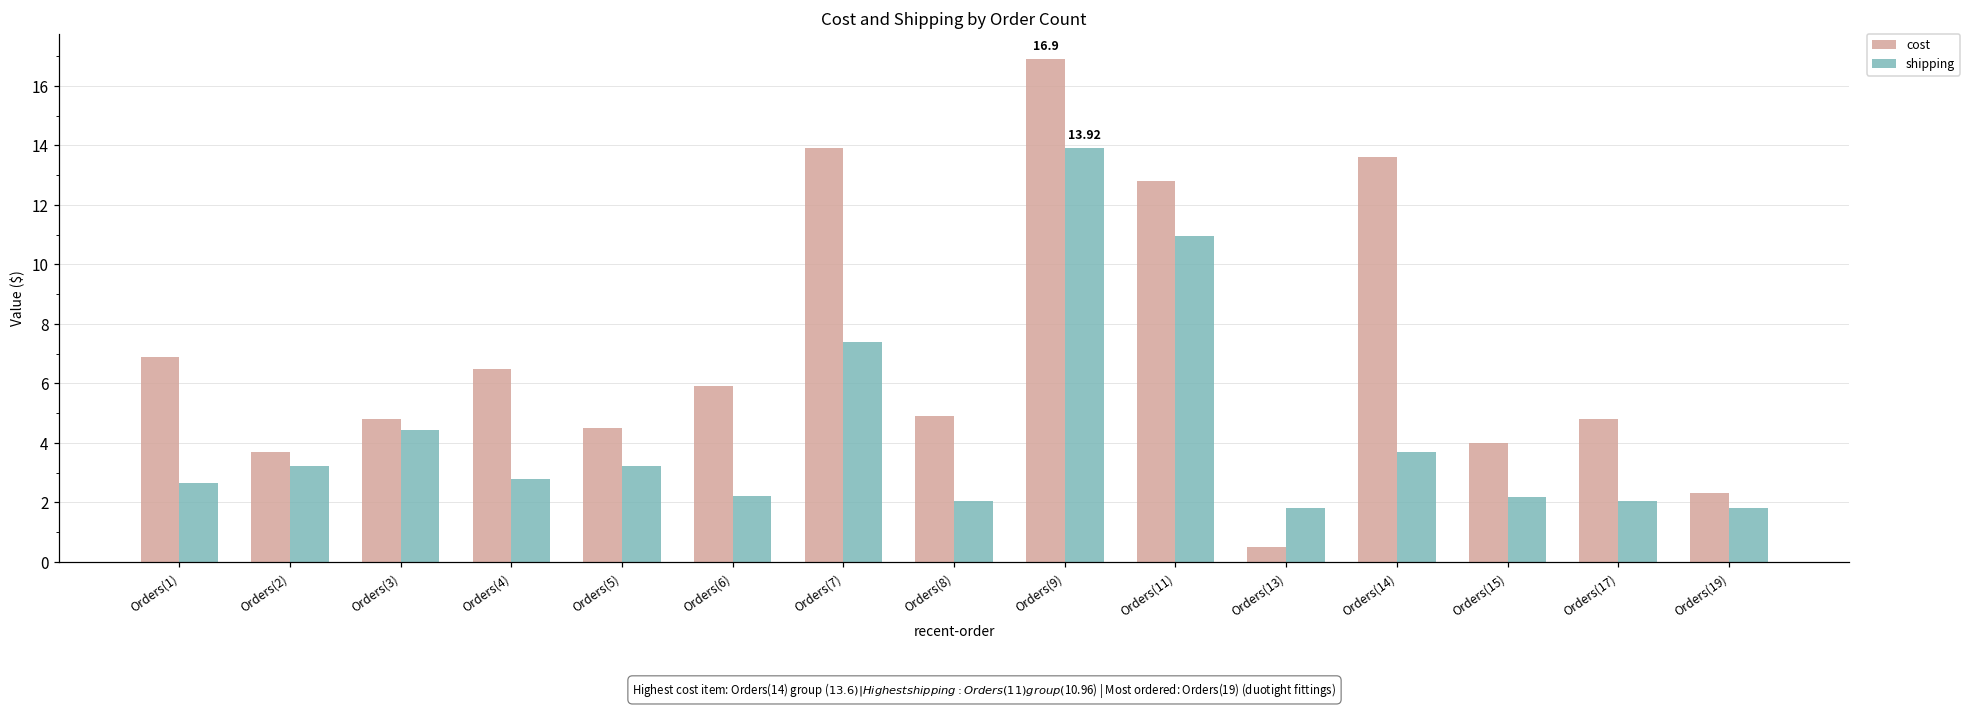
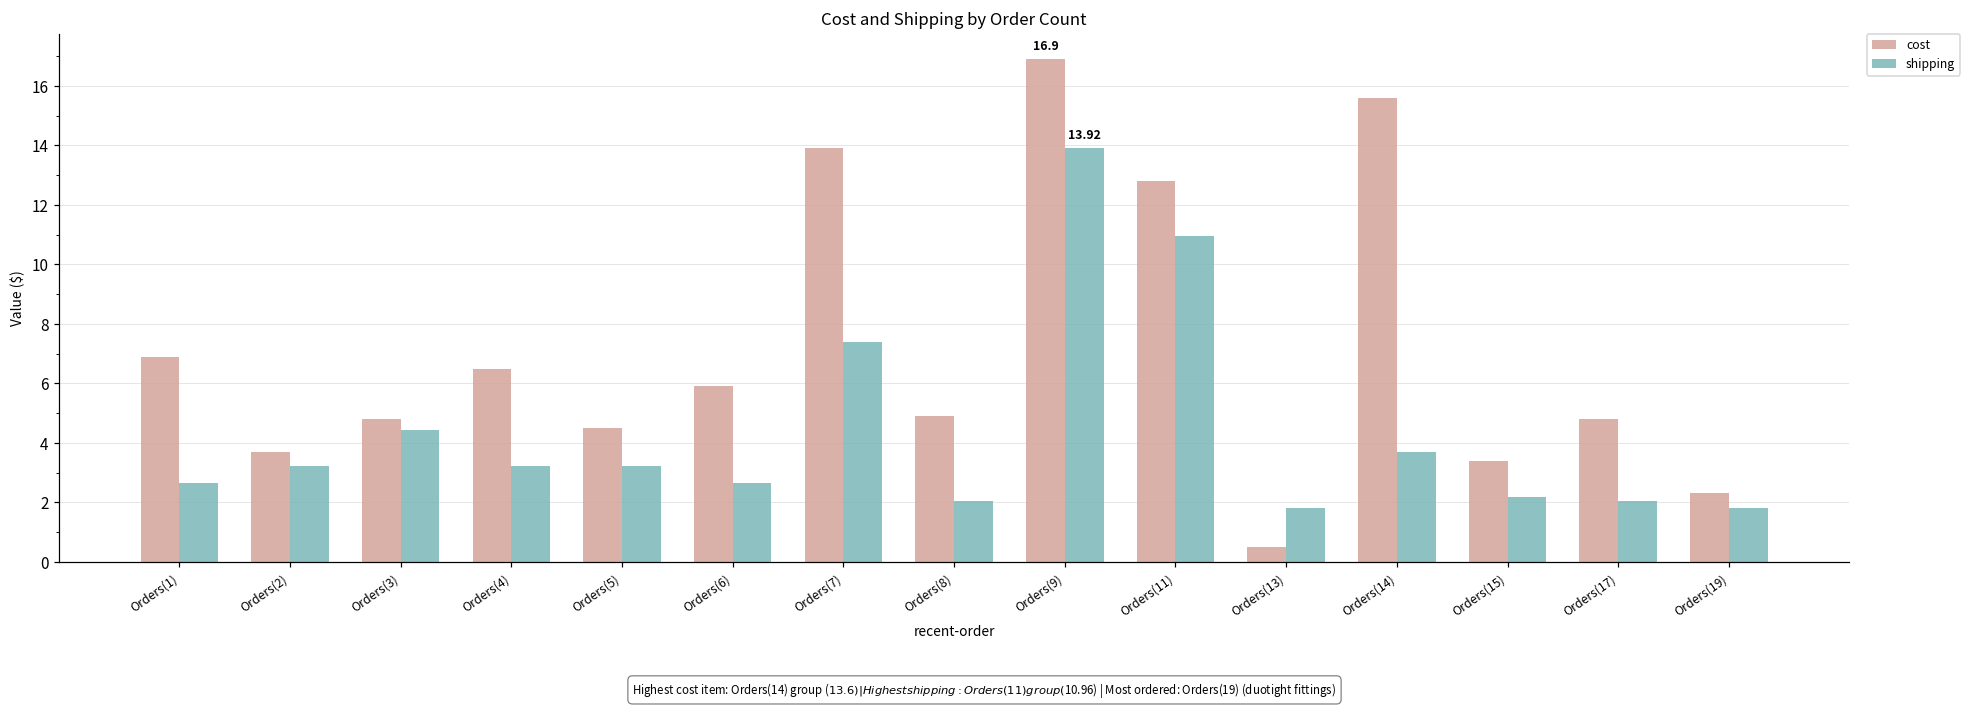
shipping, Orders(4): 2.8 -> 3.2
shipping, Orders(6): 2.2 -> 2.6
cost, Orders(14): 13.6 -> 15.6
cost, Orders(15): 4.0 -> 3.4
